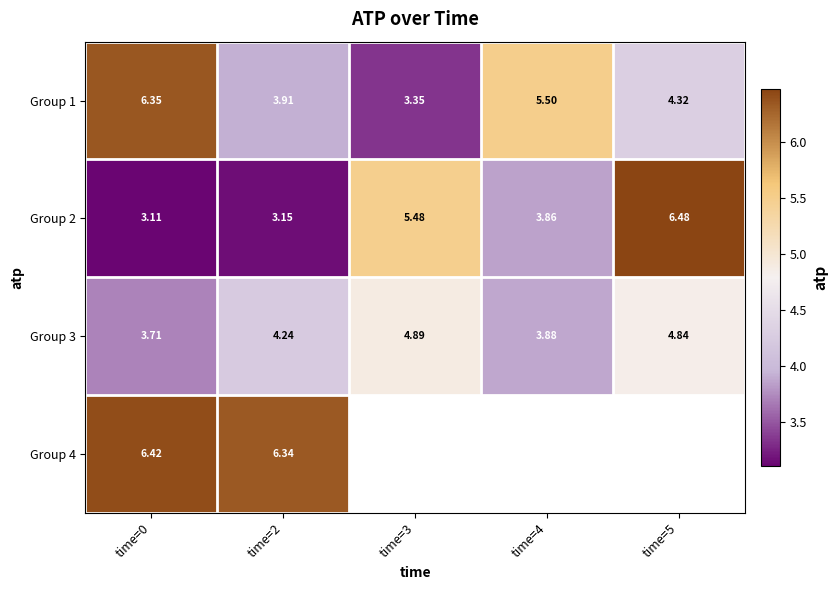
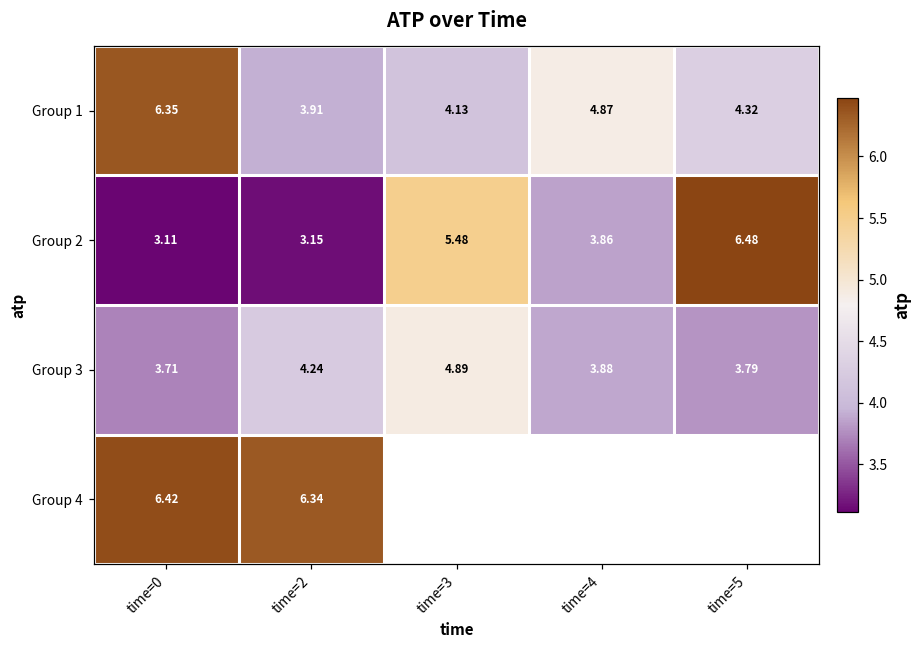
Group 1, time=3: 3.35 -> 4.13
Group 1, time=4: 5.50 -> 4.87
Group 3, time=5: 4.84 -> 3.79
